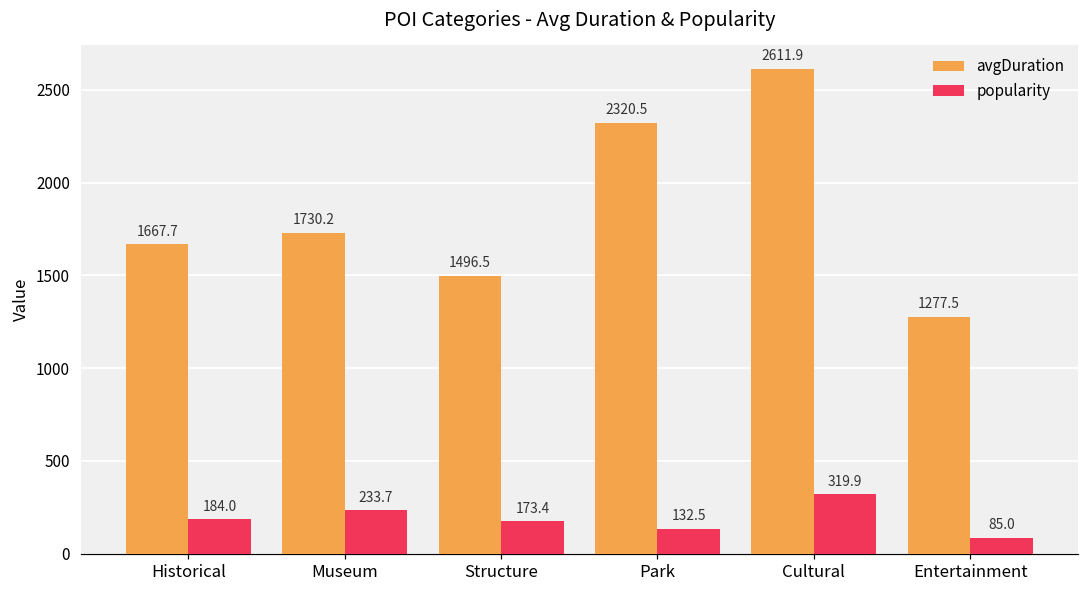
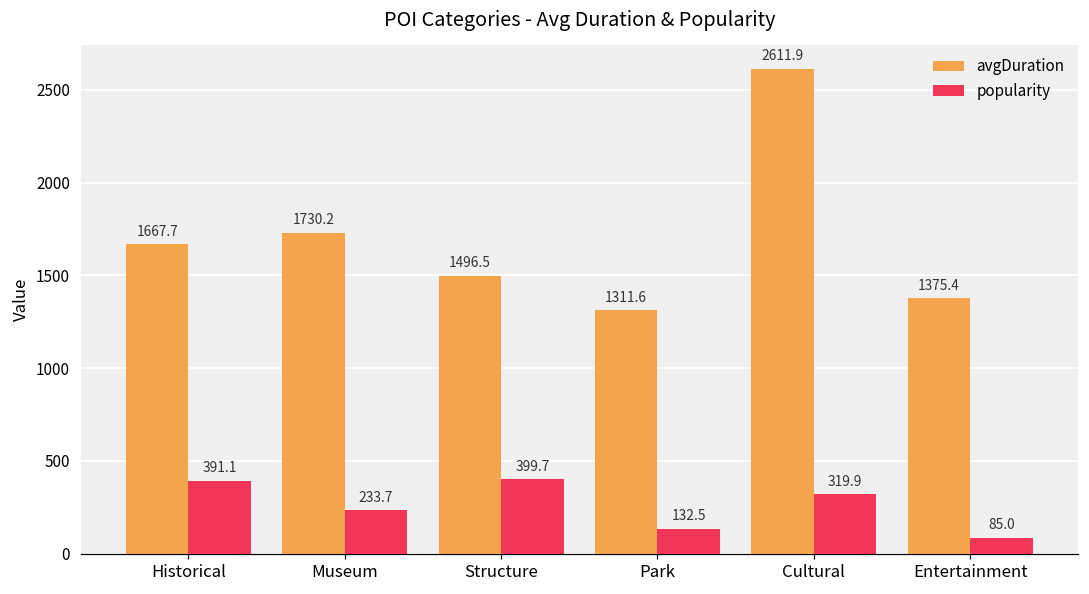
popularity, Historical: 184.0 -> 391.1
popularity, Structure: 173.4 -> 399.7
avgDuration, Park: 2320.5 -> 1311.6
avgDuration, Entertainment: 1277.5 -> 1375.4
